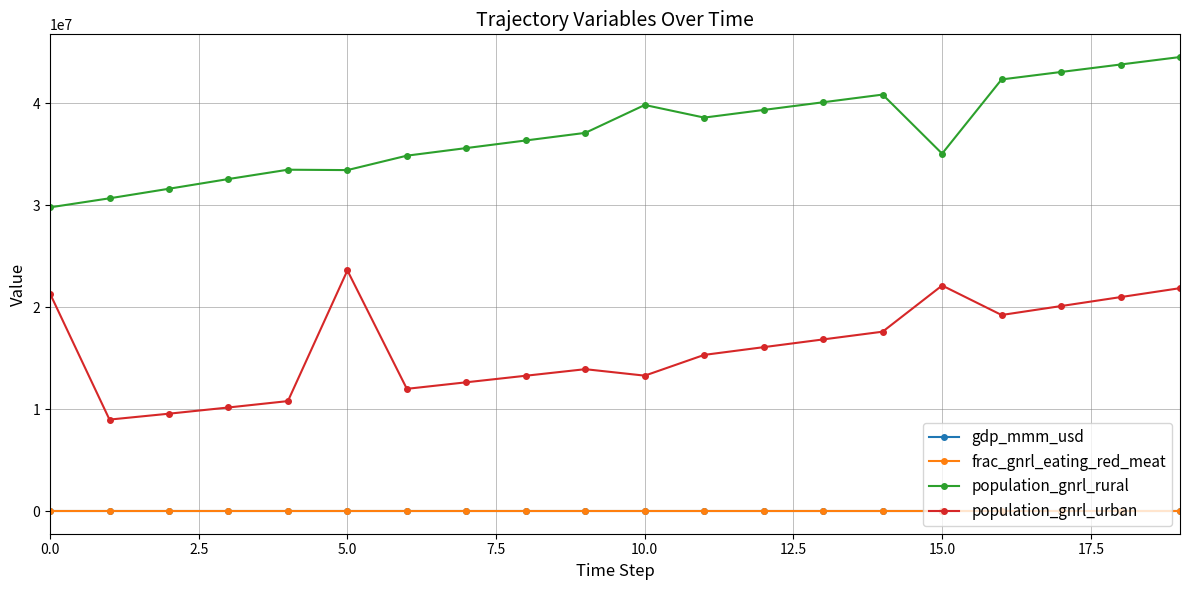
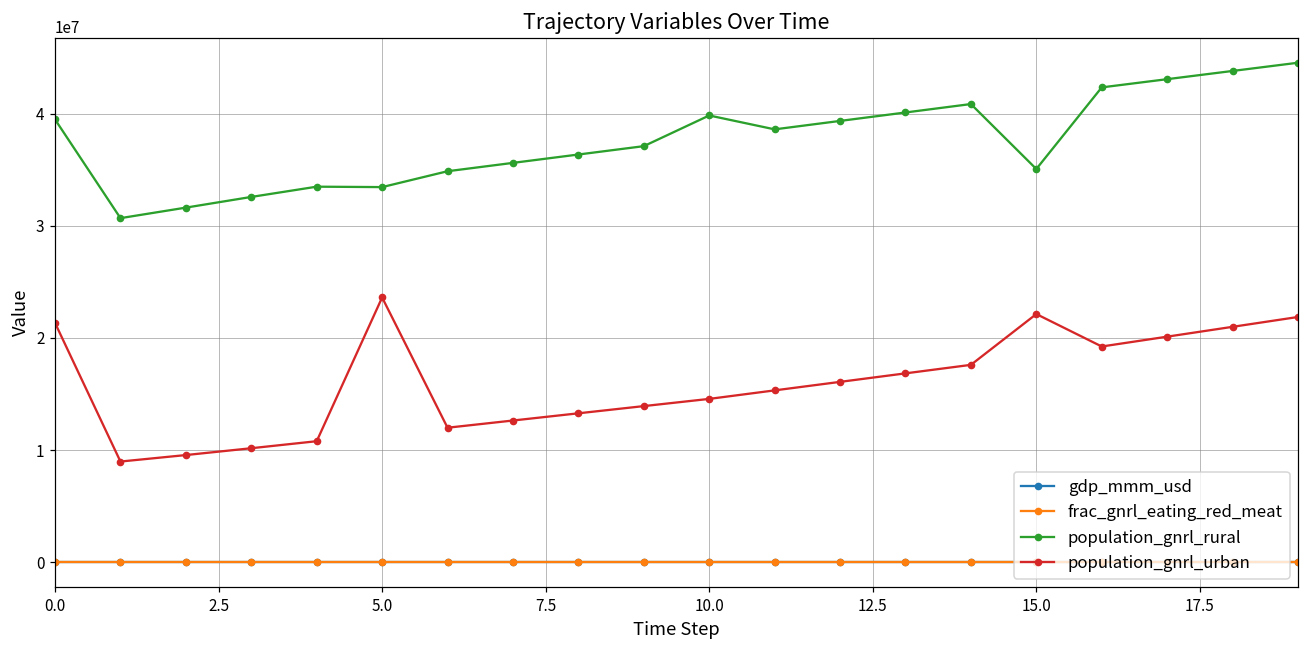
population_gnrl_rural, 0.0: 29800000 -> 39500000
population_gnrl_urban, 10.0: 13300000 -> 14600000
